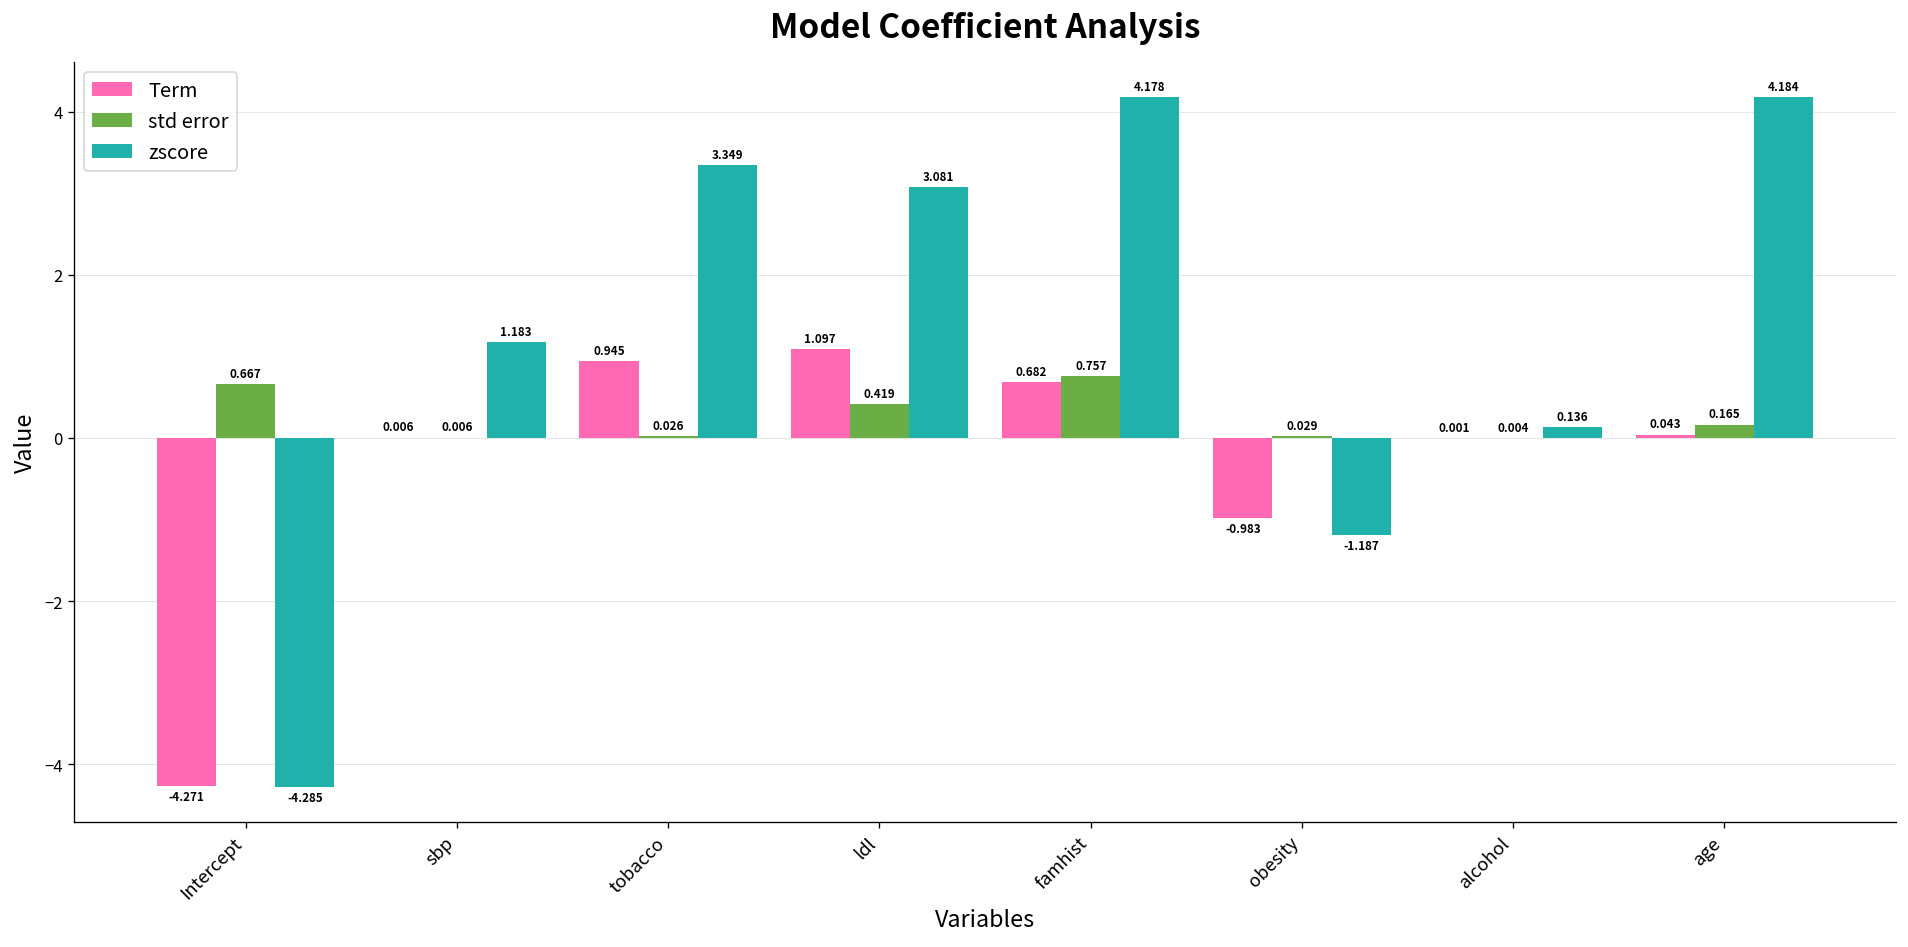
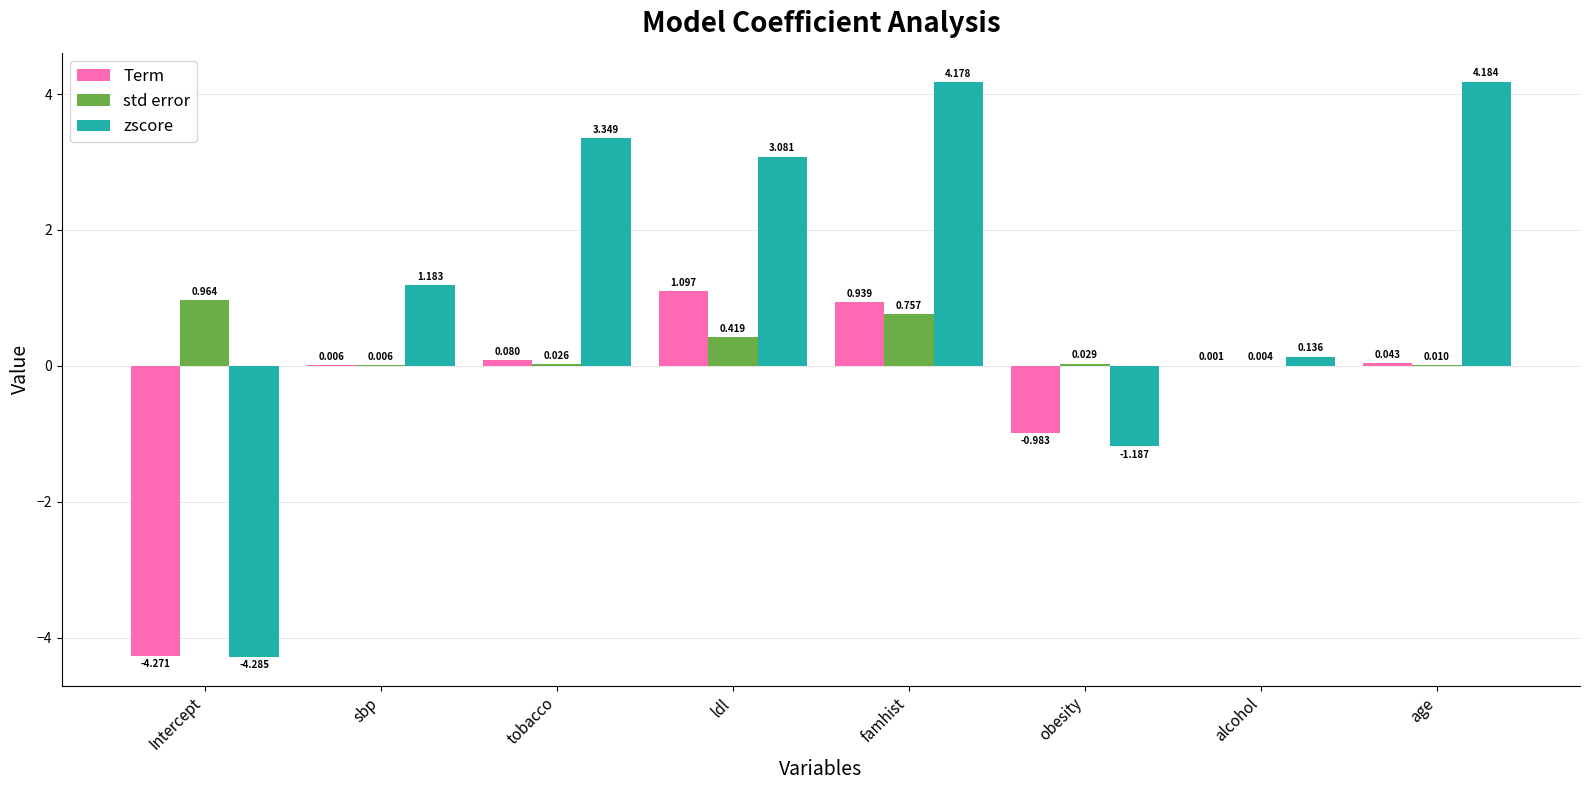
std error, Intercept: 0.667 -> 0.964
Term, tobacco: 0.945 -> 0.080
Term, famhist: 0.682 -> 0.939
std error, age: 0.165 -> 0.010
